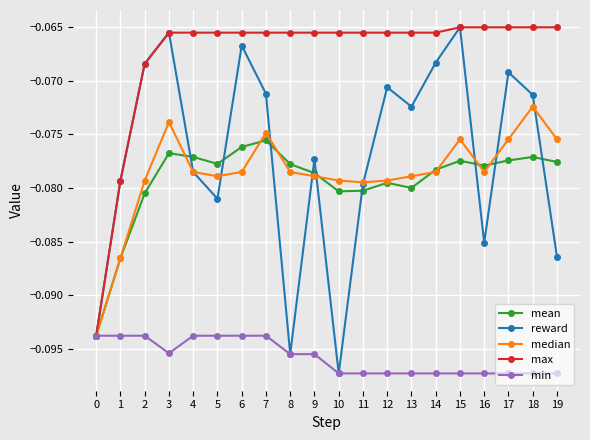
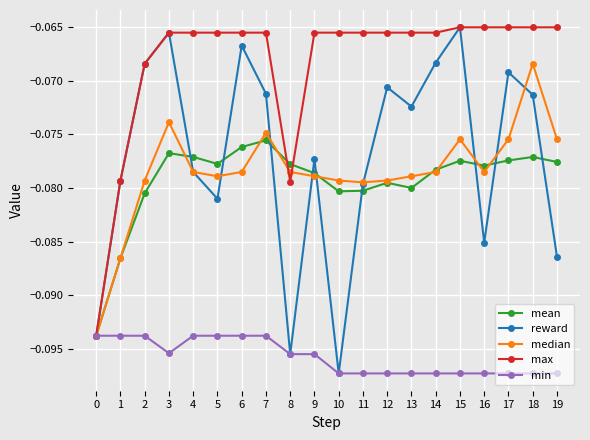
max, 8: -0.0655 -> -0.0794
median, 18: -0.0724 -> -0.0684
